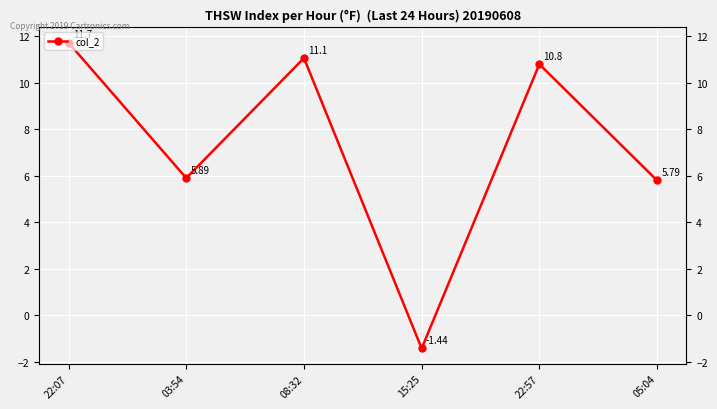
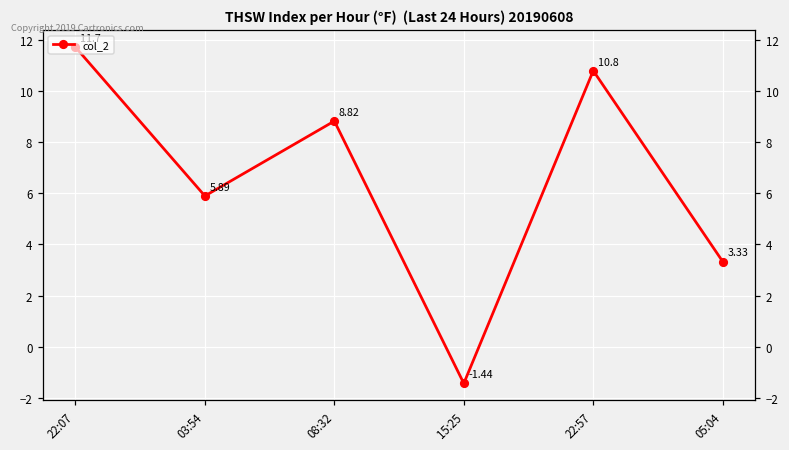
08:32: 11.1 -> 8.82
05:04: 5.79 -> 3.33
